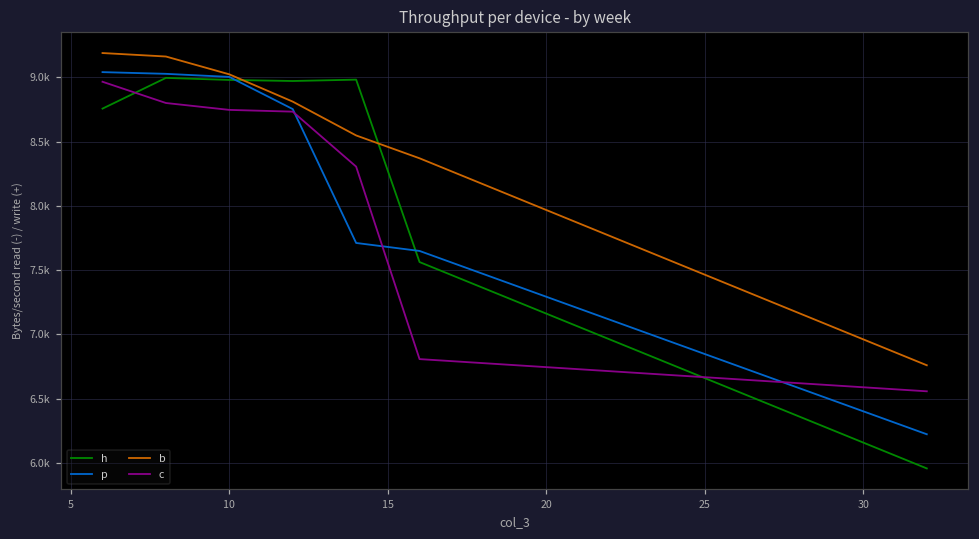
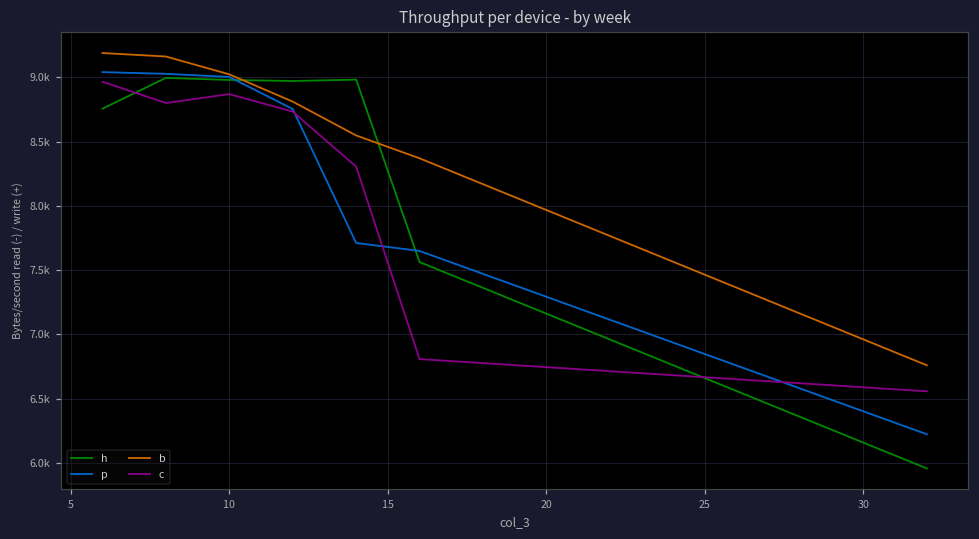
c, 10: 8750 -> 8870
